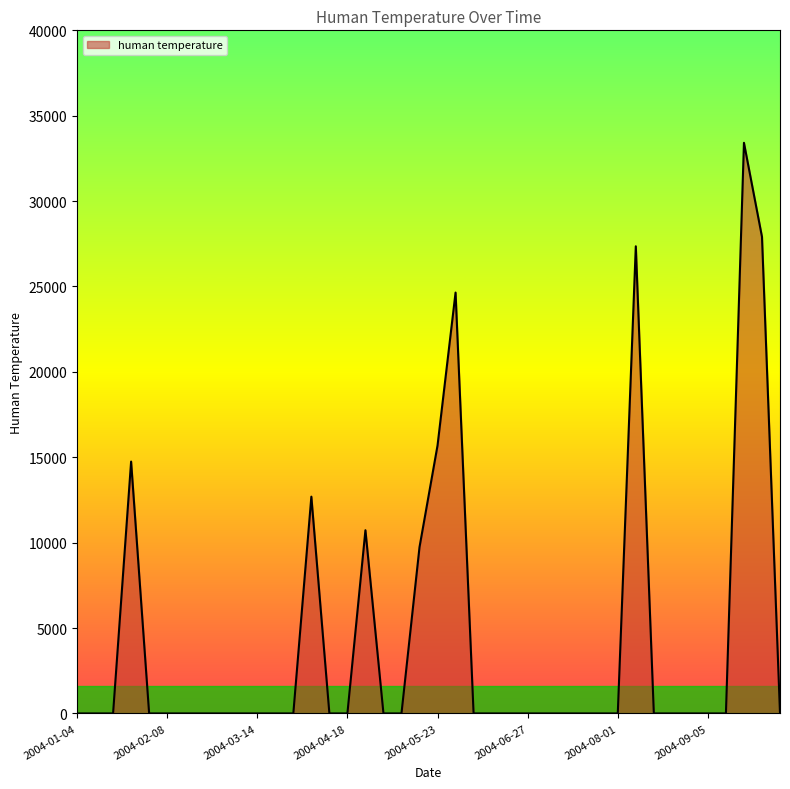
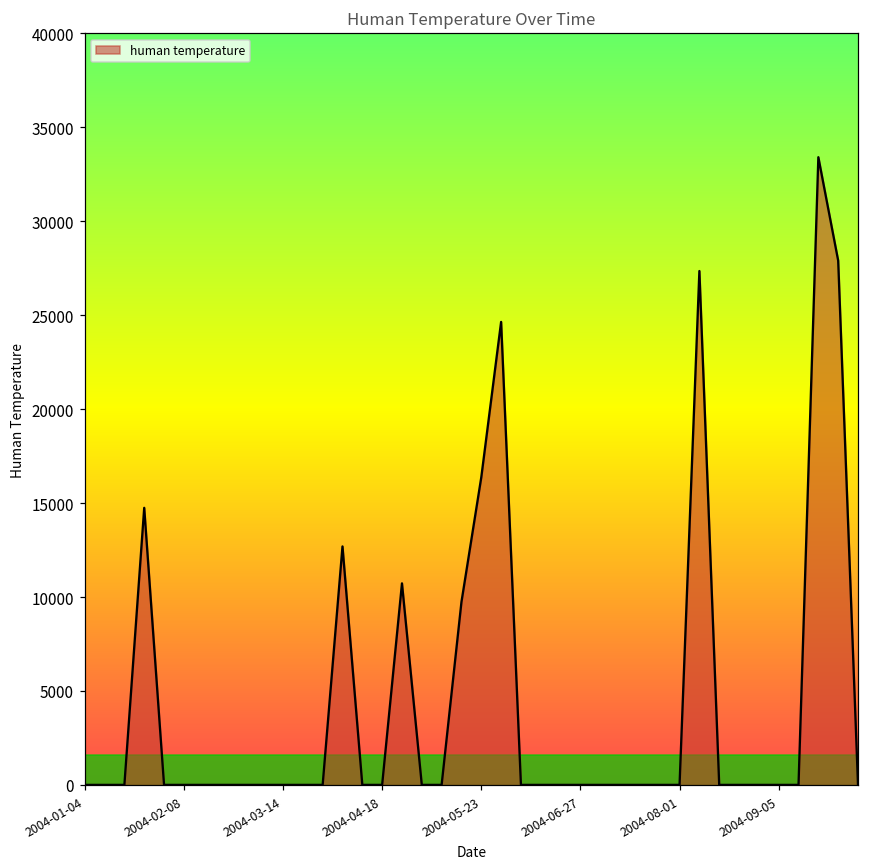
2004-05-23: 15700 -> 16400
